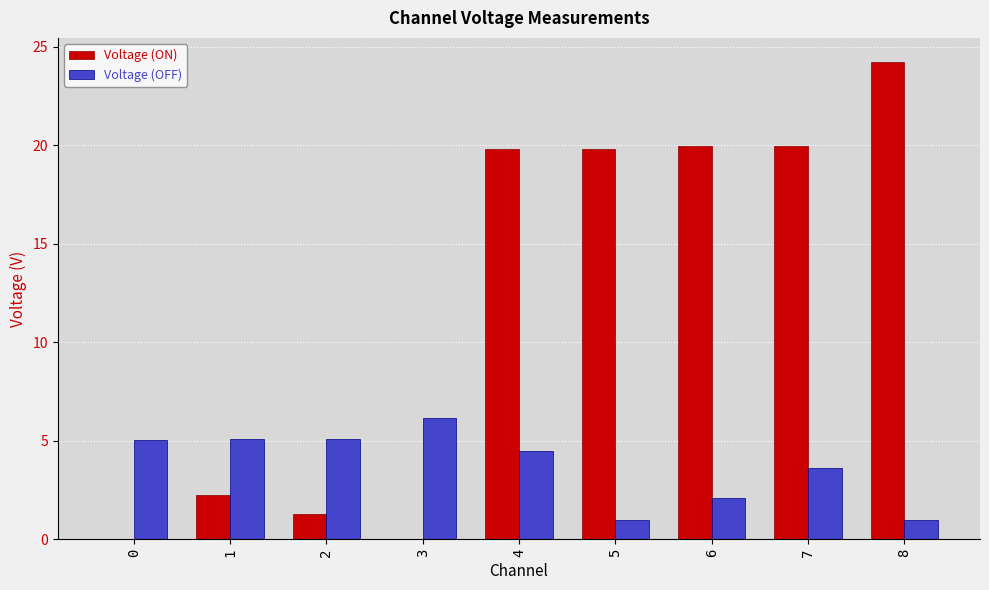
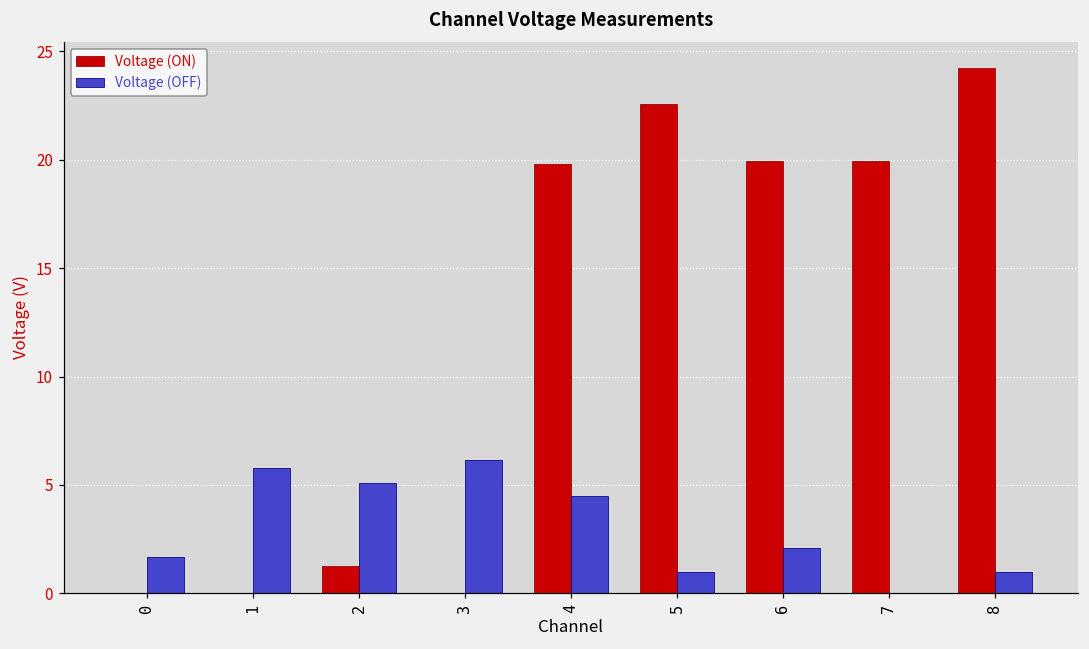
Voltage (OFF), 0: 5.0 -> 1.7
Voltage (ON), 1: 2.3 -> 0.0
Voltage (OFF), 1: 5.1 -> 5.8
Voltage (ON), 5: 19.8 -> 22.6
Voltage (OFF), 7: 3.6 -> 0.0
